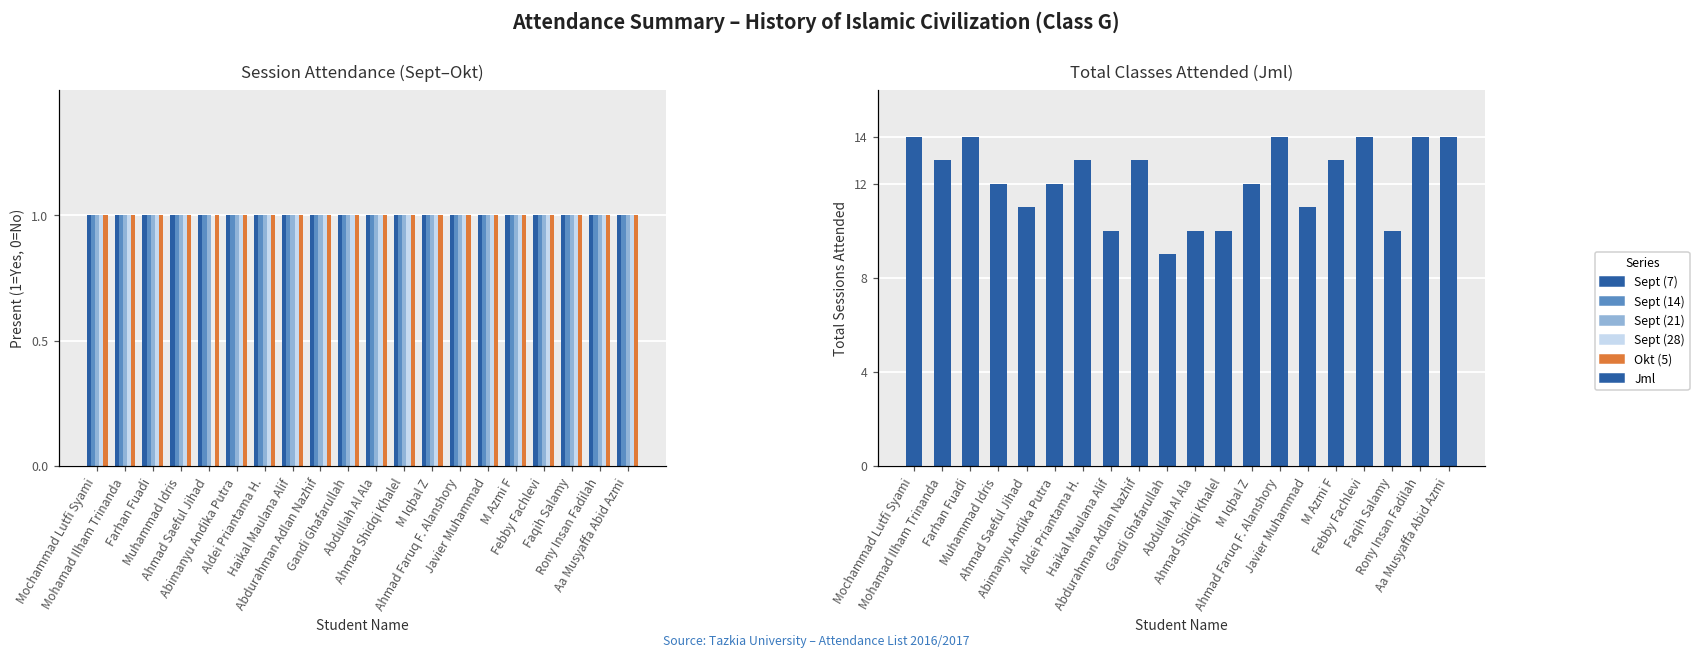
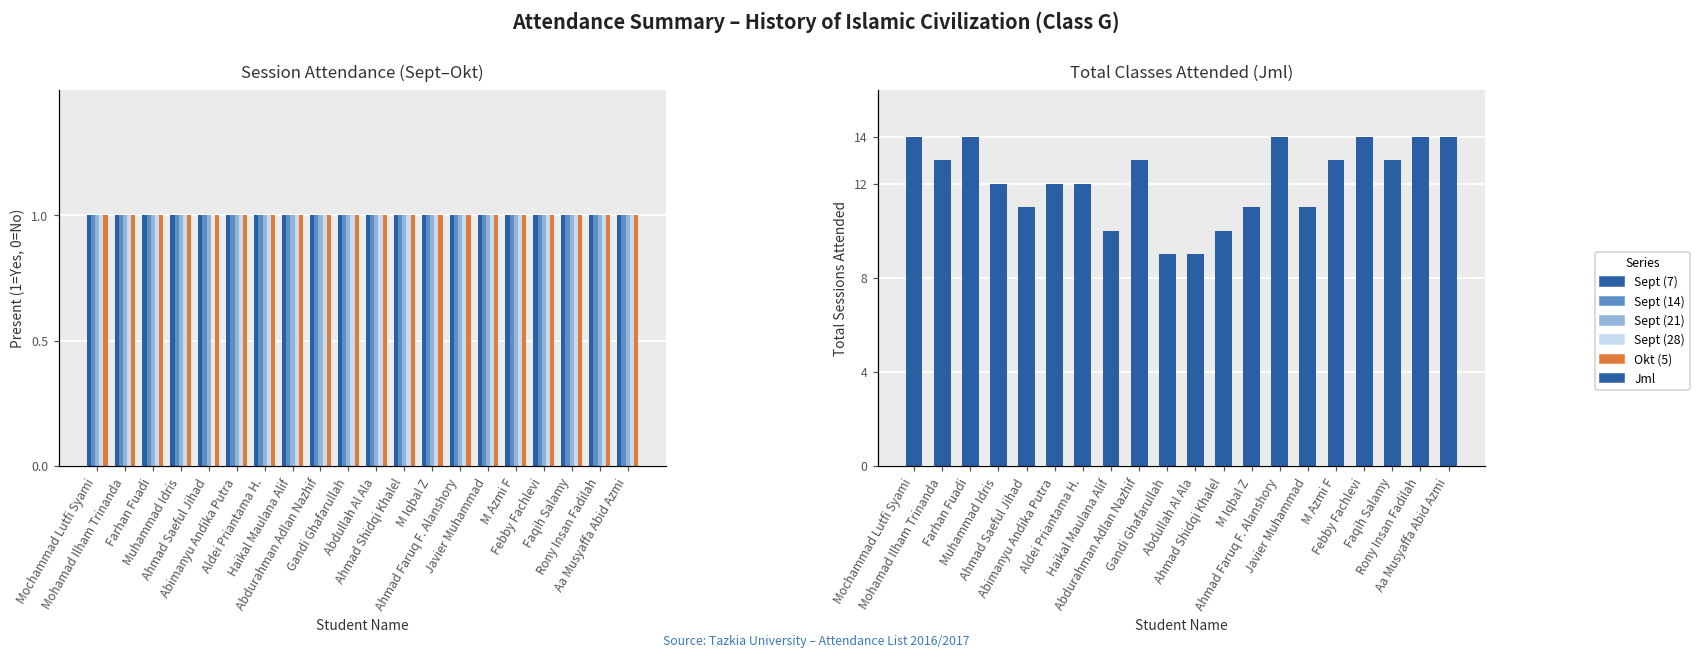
Total Classes Attended (Jml), Aldei Priantama H.: 13 -> 12
Total Classes Attended (Jml), Abdullah Al Ala: 10 -> 9
Total Classes Attended (Jml), M Iqbal Z: 12 -> 11
Total Classes Attended (Jml), Faqih Salamy: 10 -> 13
